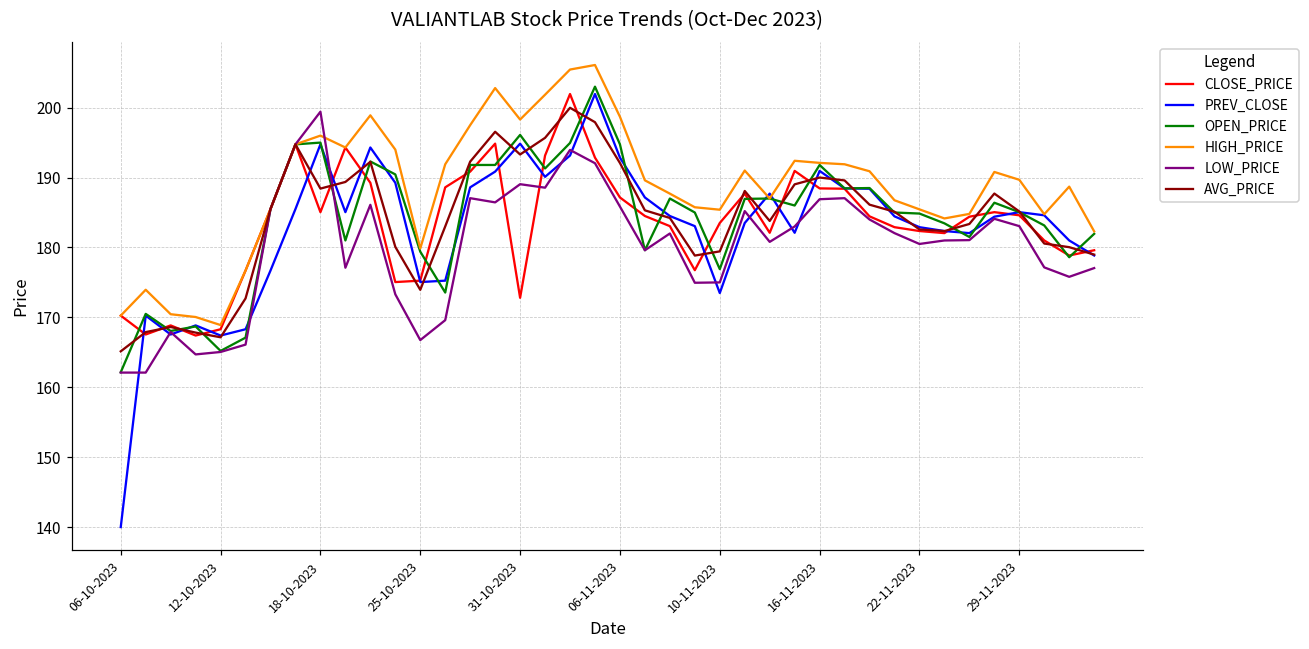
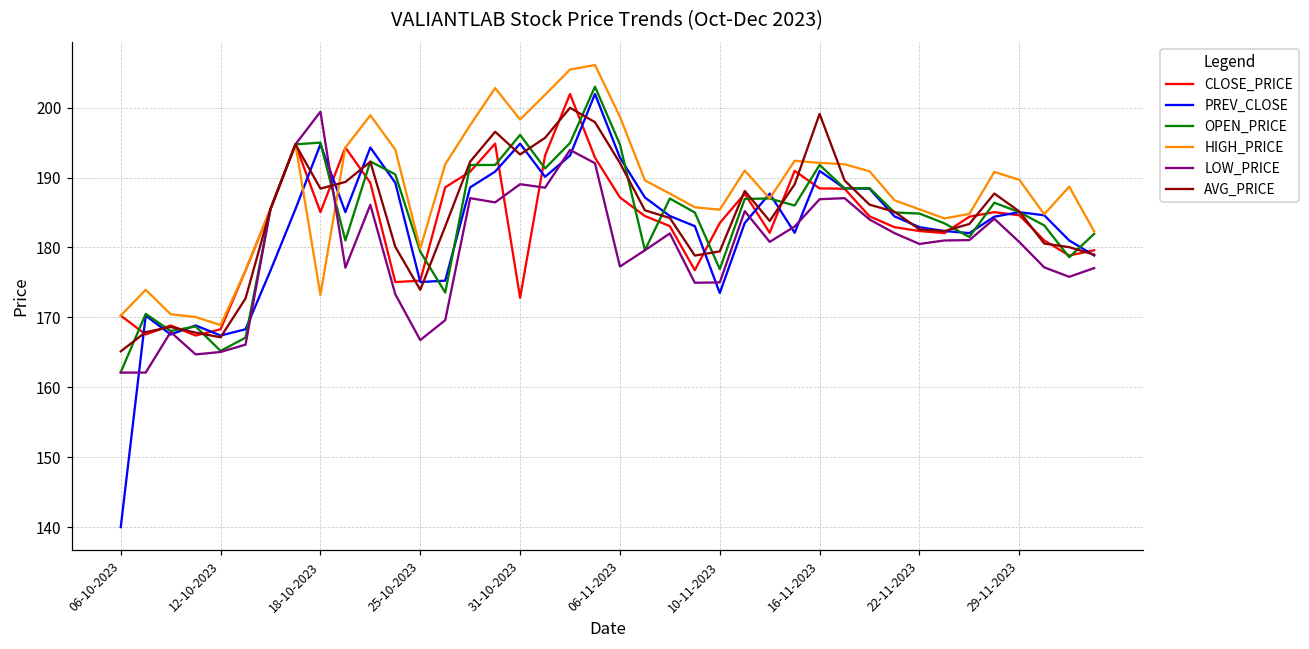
HIGH_PRICE, 18-10-2023: 196 -> 173
LOW_PRICE, 06-11-2023: 186 -> 177
AVG_PRICE, 16-11-2023: 190 -> 199
LOW_PRICE, 29-11-2023: 183 -> 181
